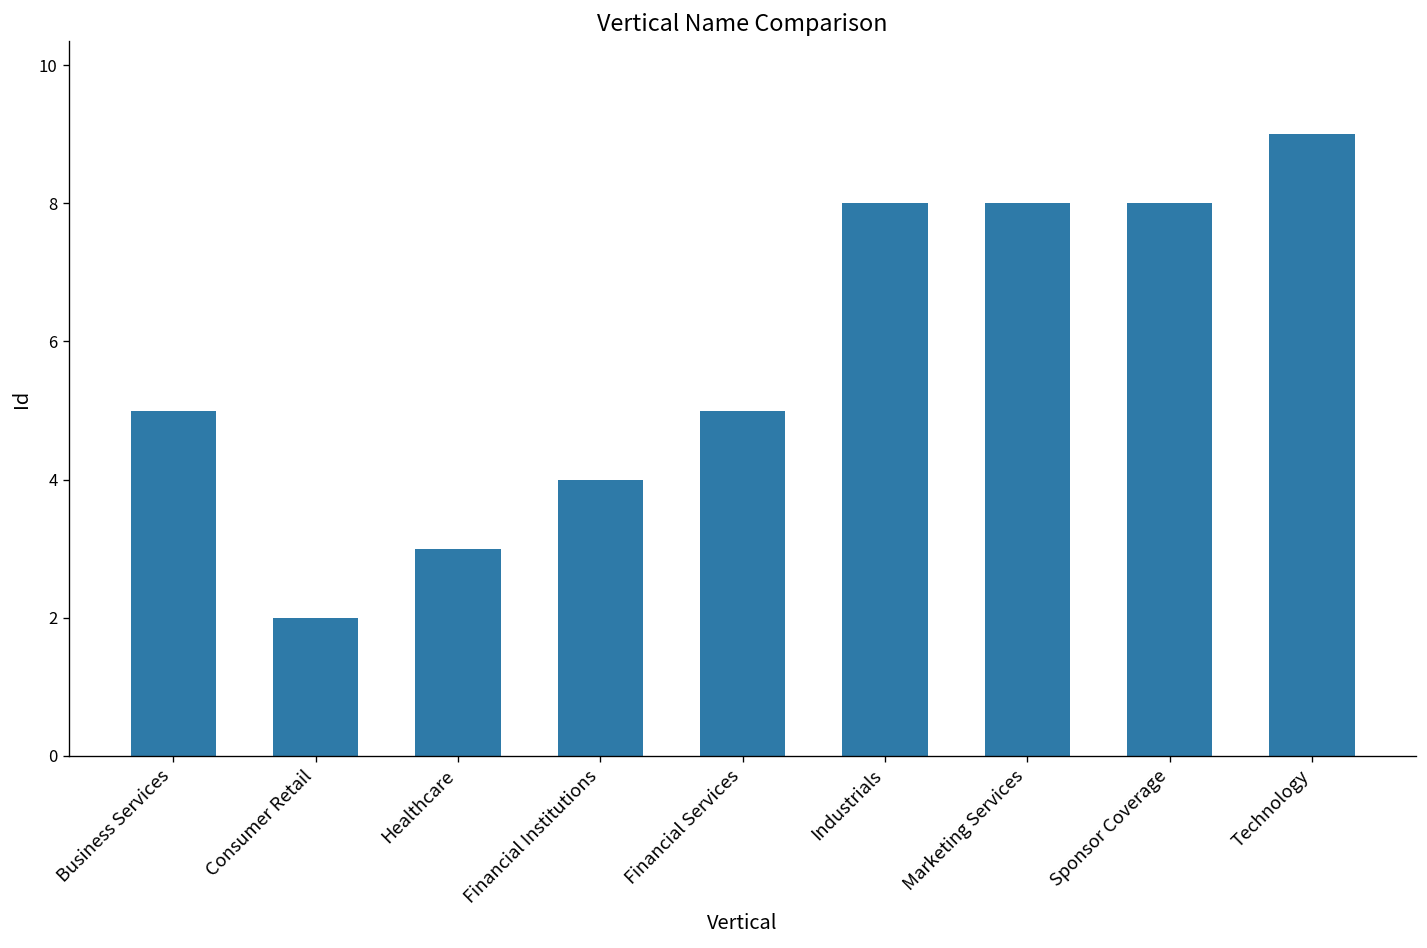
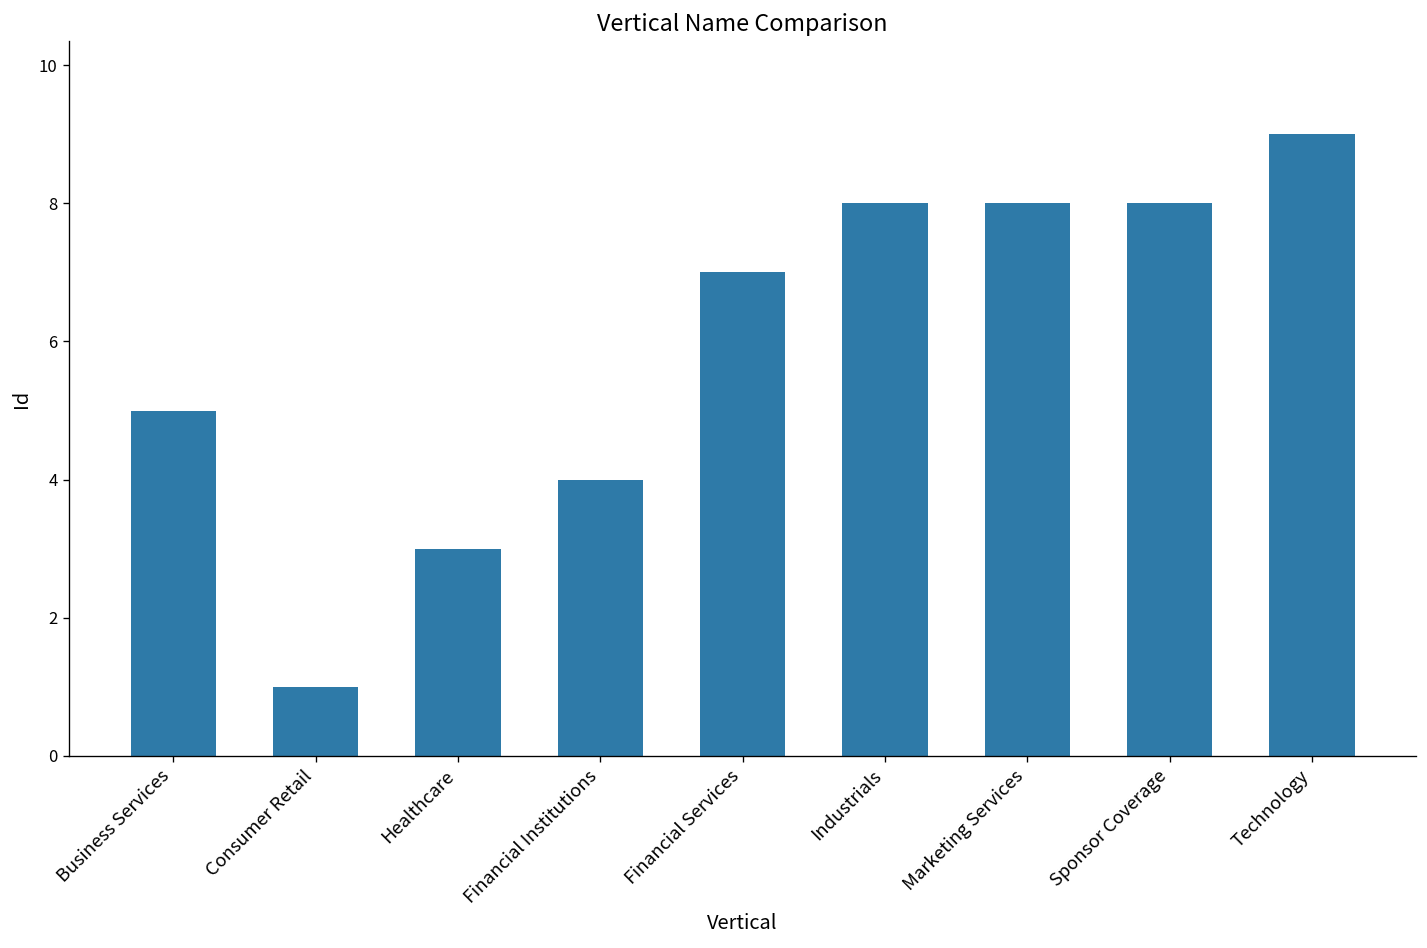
Consumer Retail: 2 -> 1
Financial Services: 5 -> 7
